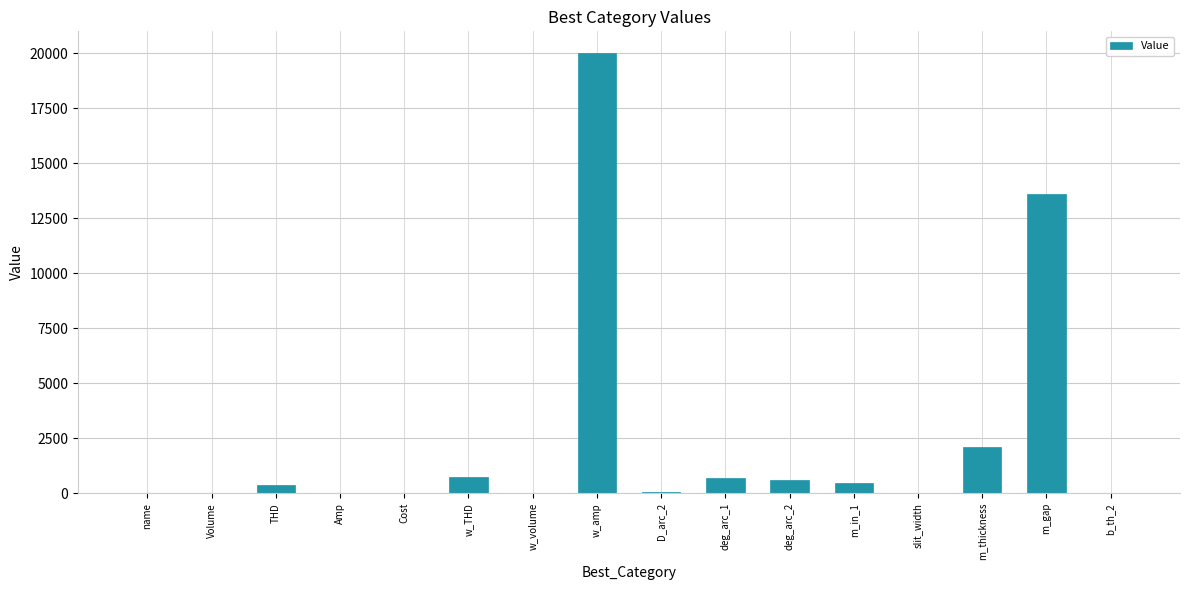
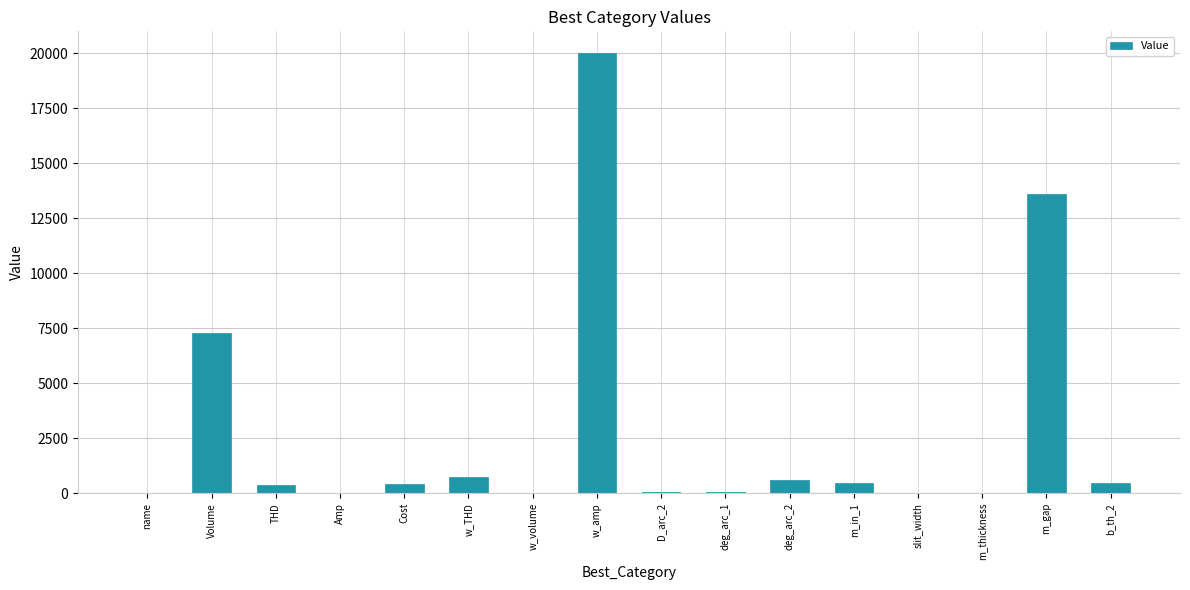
Volume: 0 -> 7300
Cost: 0 -> 400
deg_arc_1: 700 -> 100
m_thickness: 2100 -> 0
b_th_2: 0 -> 500
